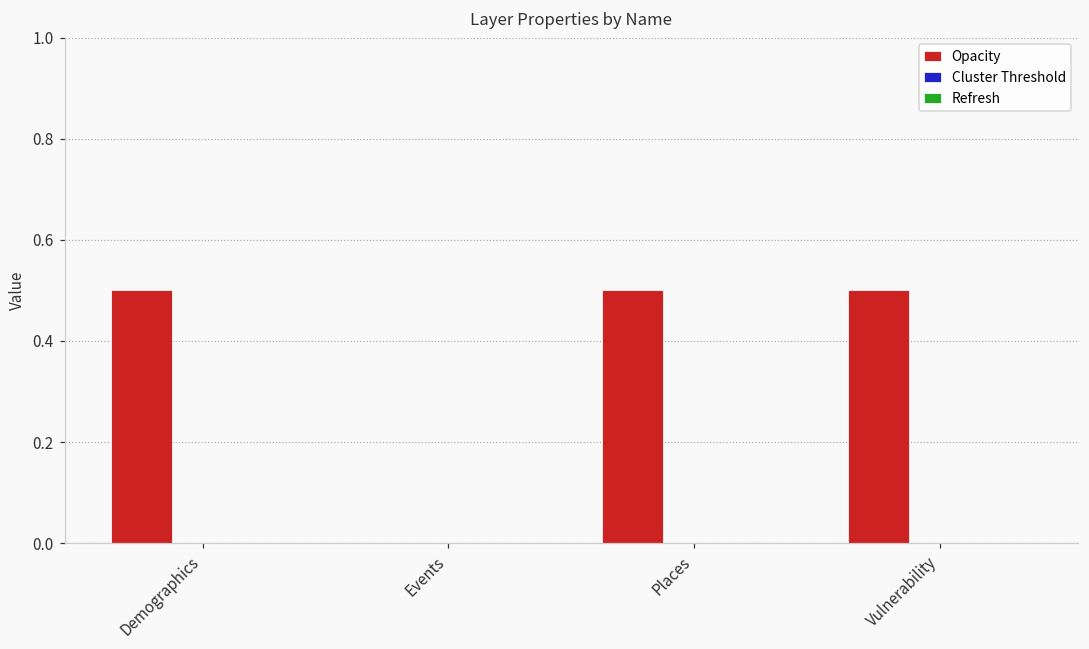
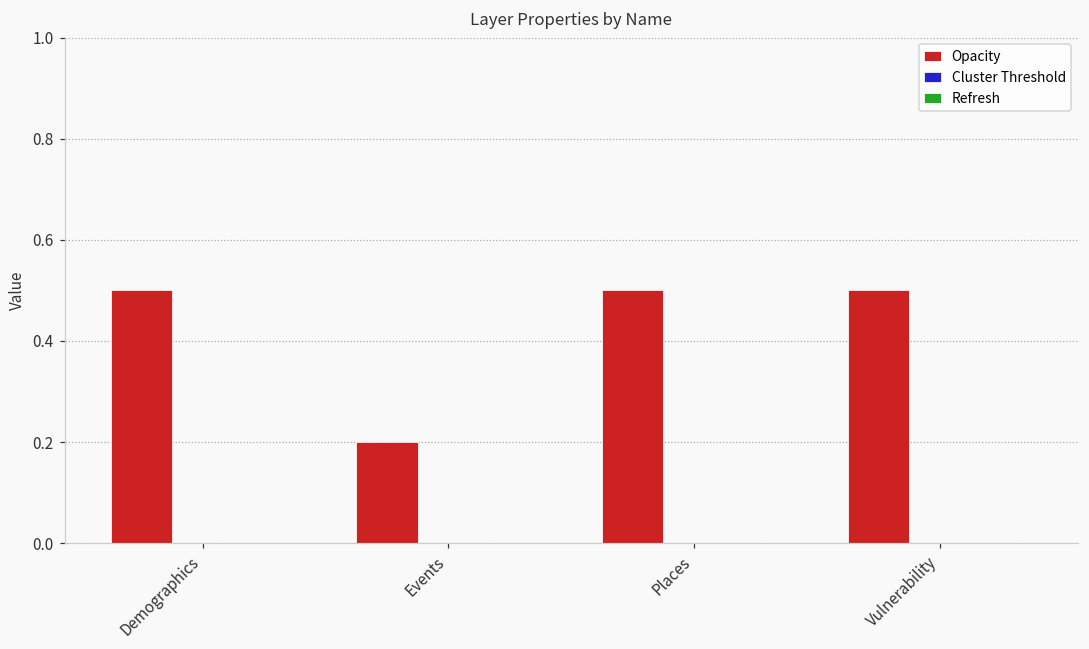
Opacity, Events: 0.0 -> 0.2
